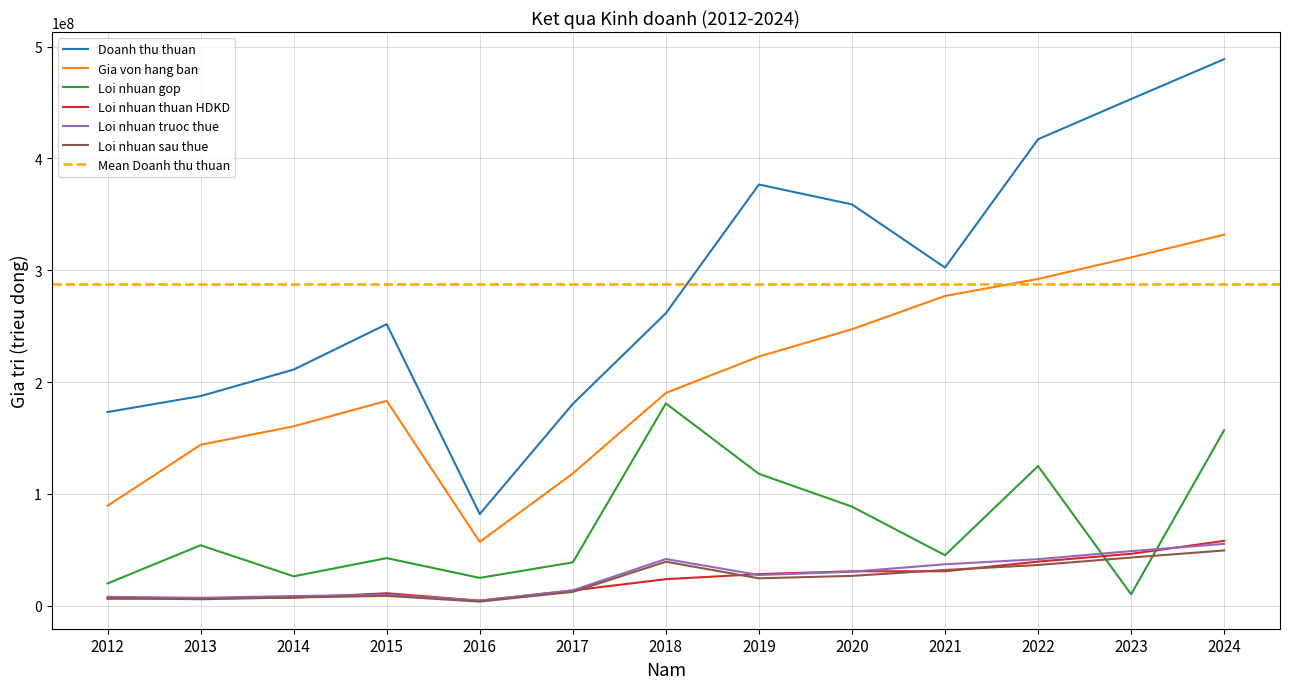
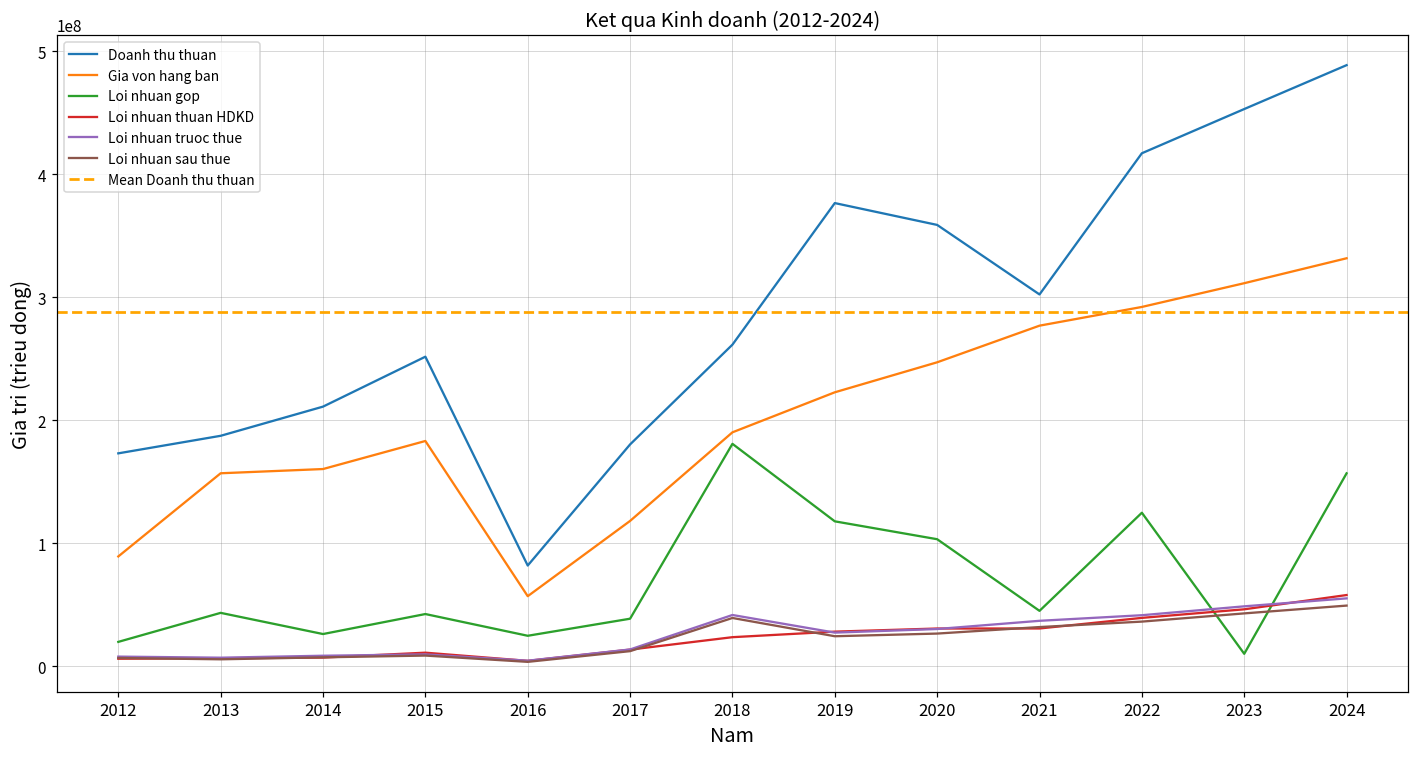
Gia von hang ban, 2013: 144000000 -> 157000000
Loi nhuan gop, 2013: 54000000 -> 44000000
Loi nhuan gop, 2020: 89000000 -> 103000000
